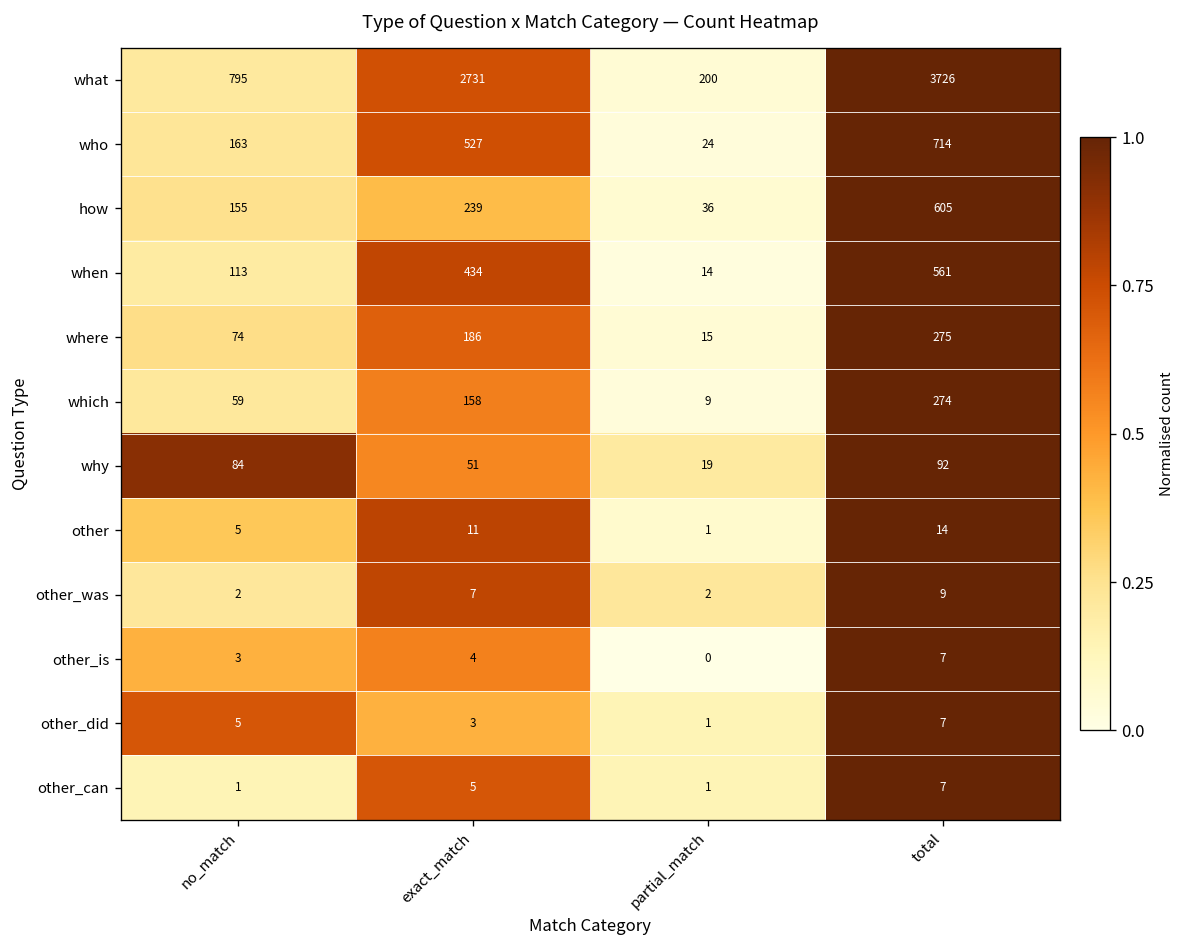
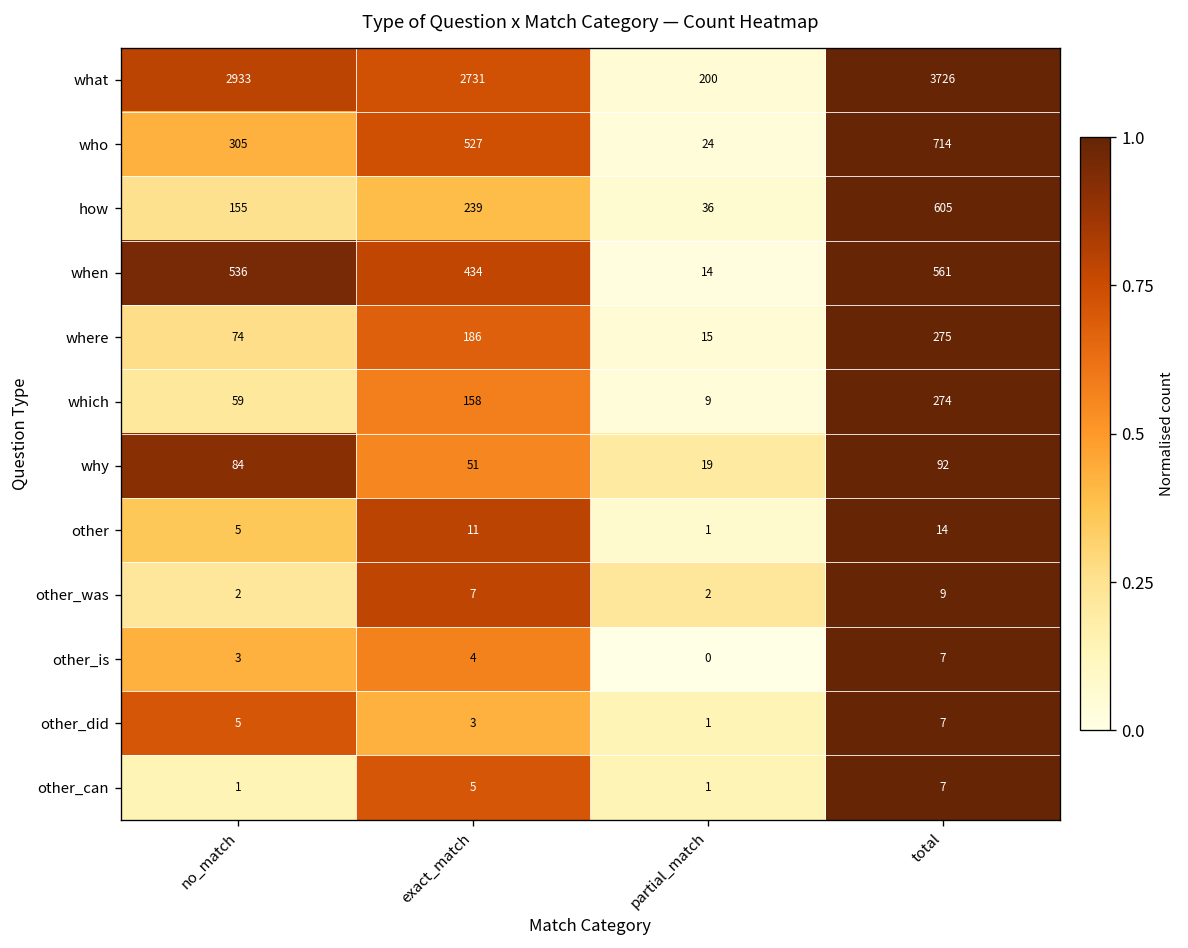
what, no_match: 795 -> 2933
who, no_match: 163 -> 305
when, no_match: 113 -> 536
